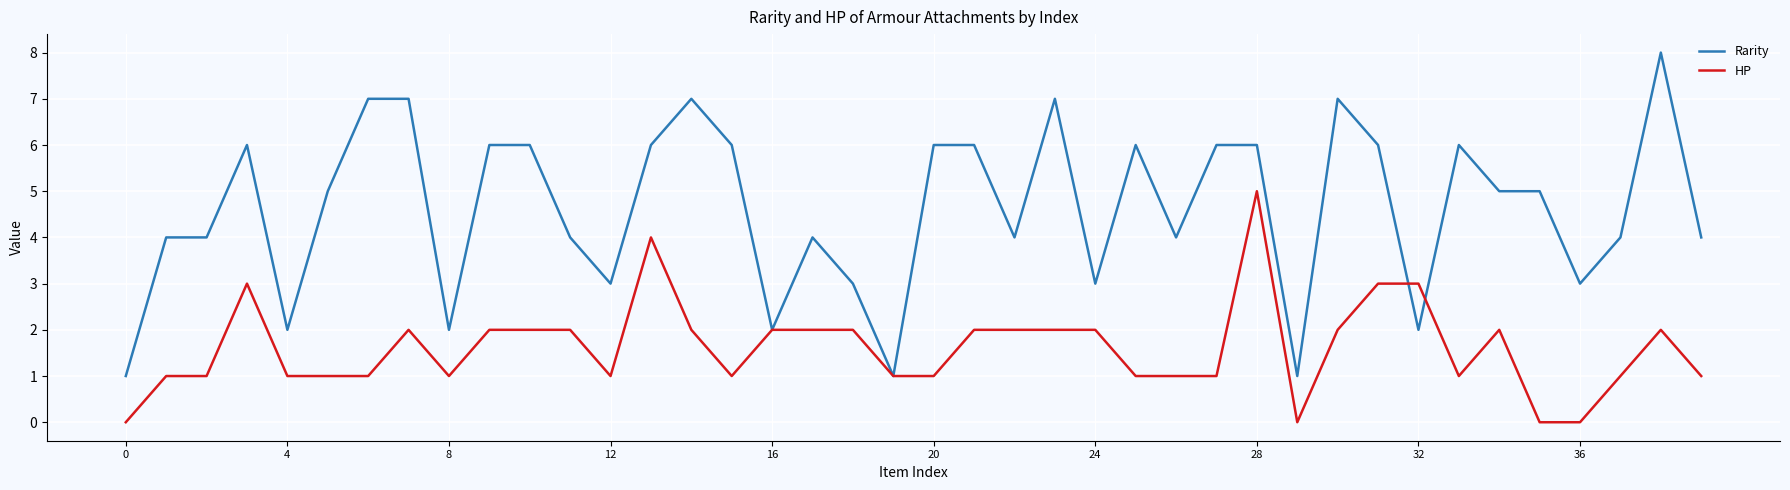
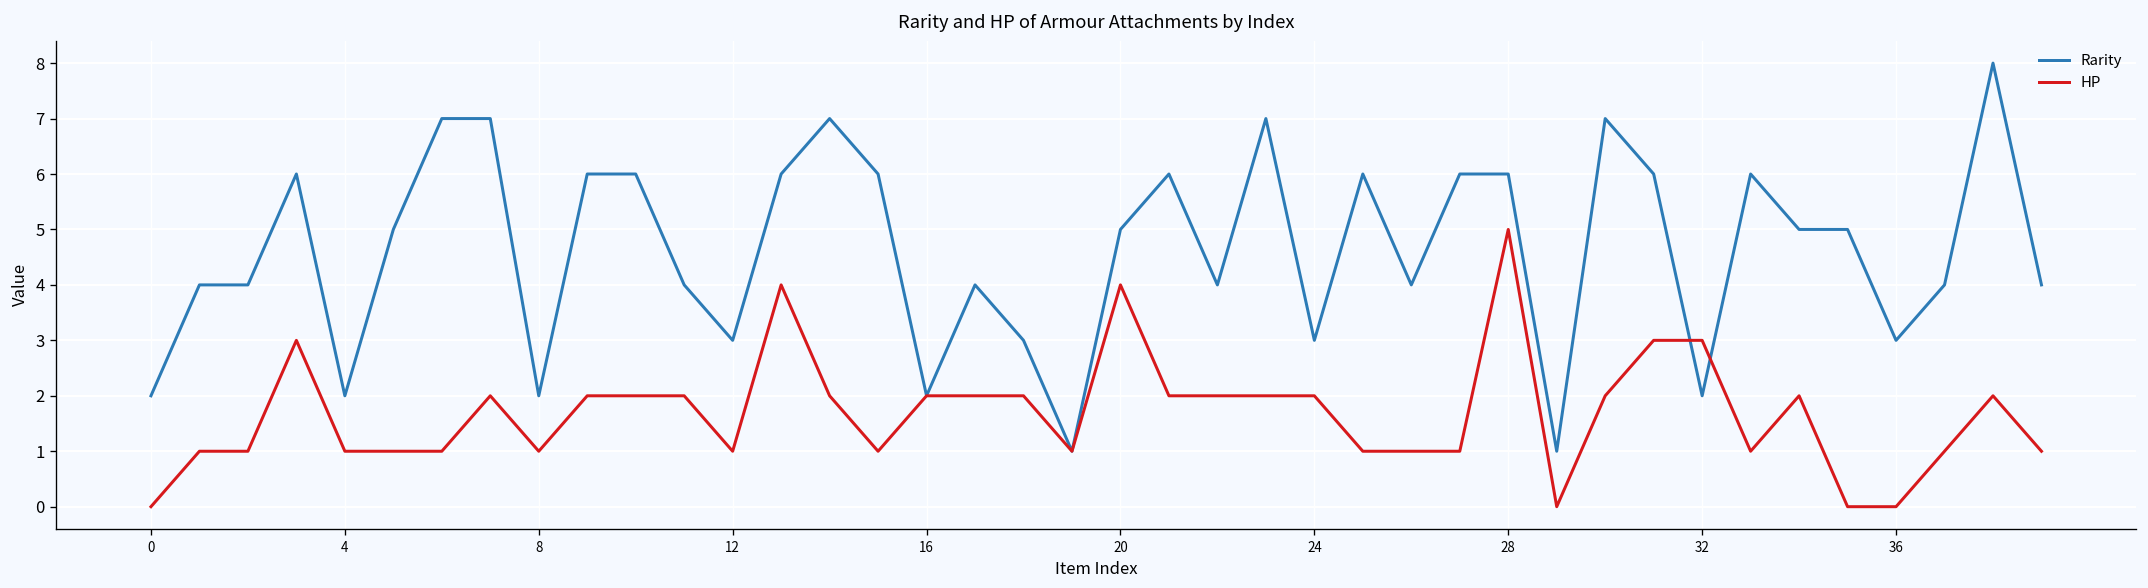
Rarity, 0: 1 -> 2
Rarity, 20: 6 -> 5
HP, 20: 1 -> 4
